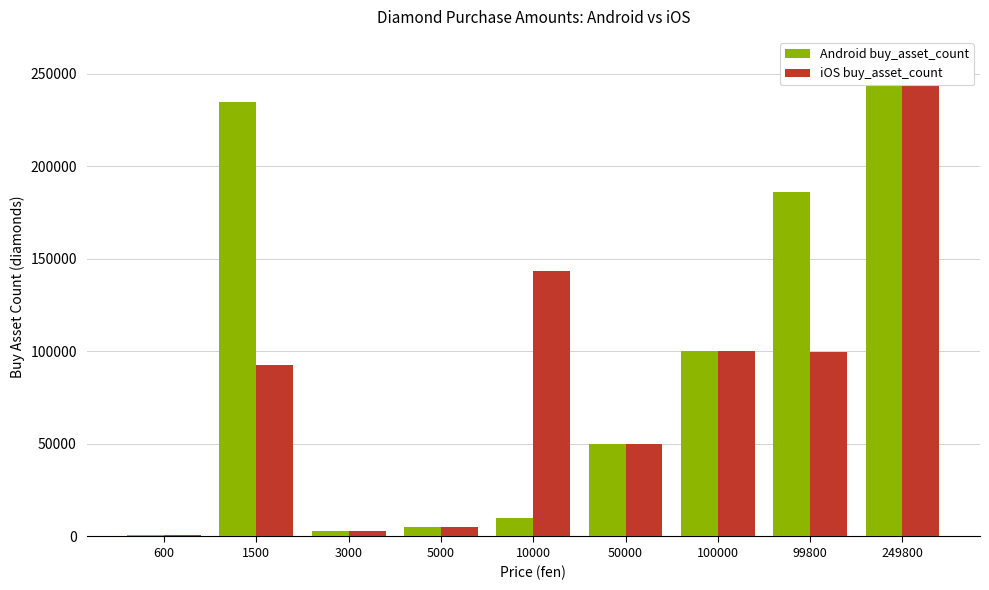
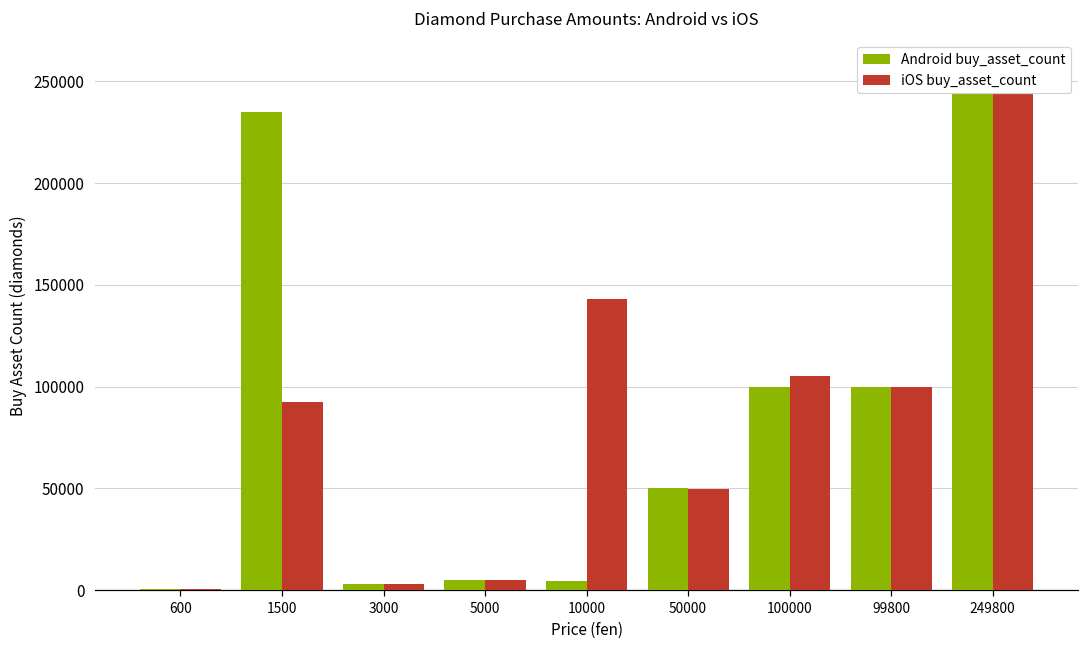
Android buy_asset_count, 10000: 10000 -> 4000
iOS buy_asset_count, 100000: 100000 -> 105000
Android buy_asset_count, 99800: 186000 -> 100000
